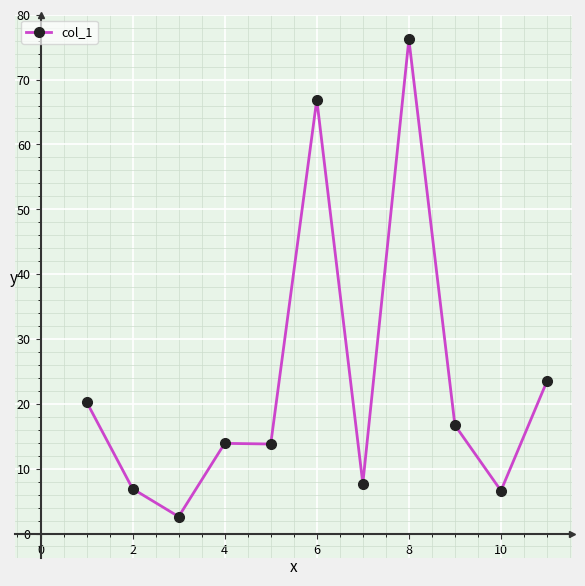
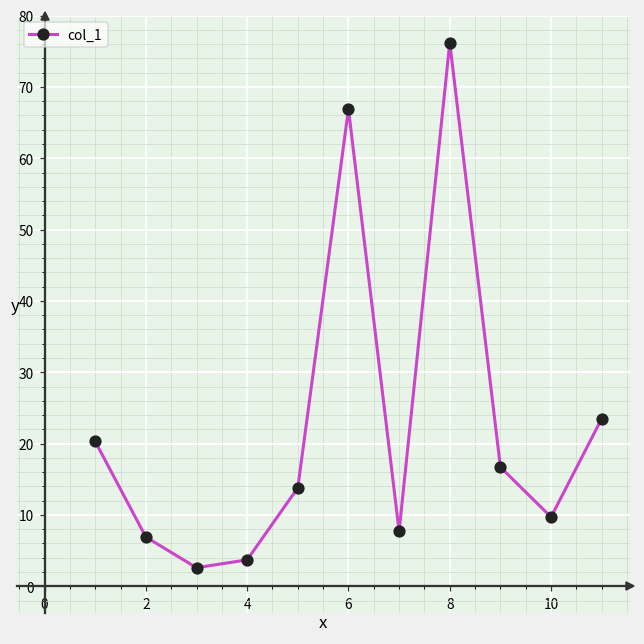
4: 14 -> 4
10: 7 -> 10
